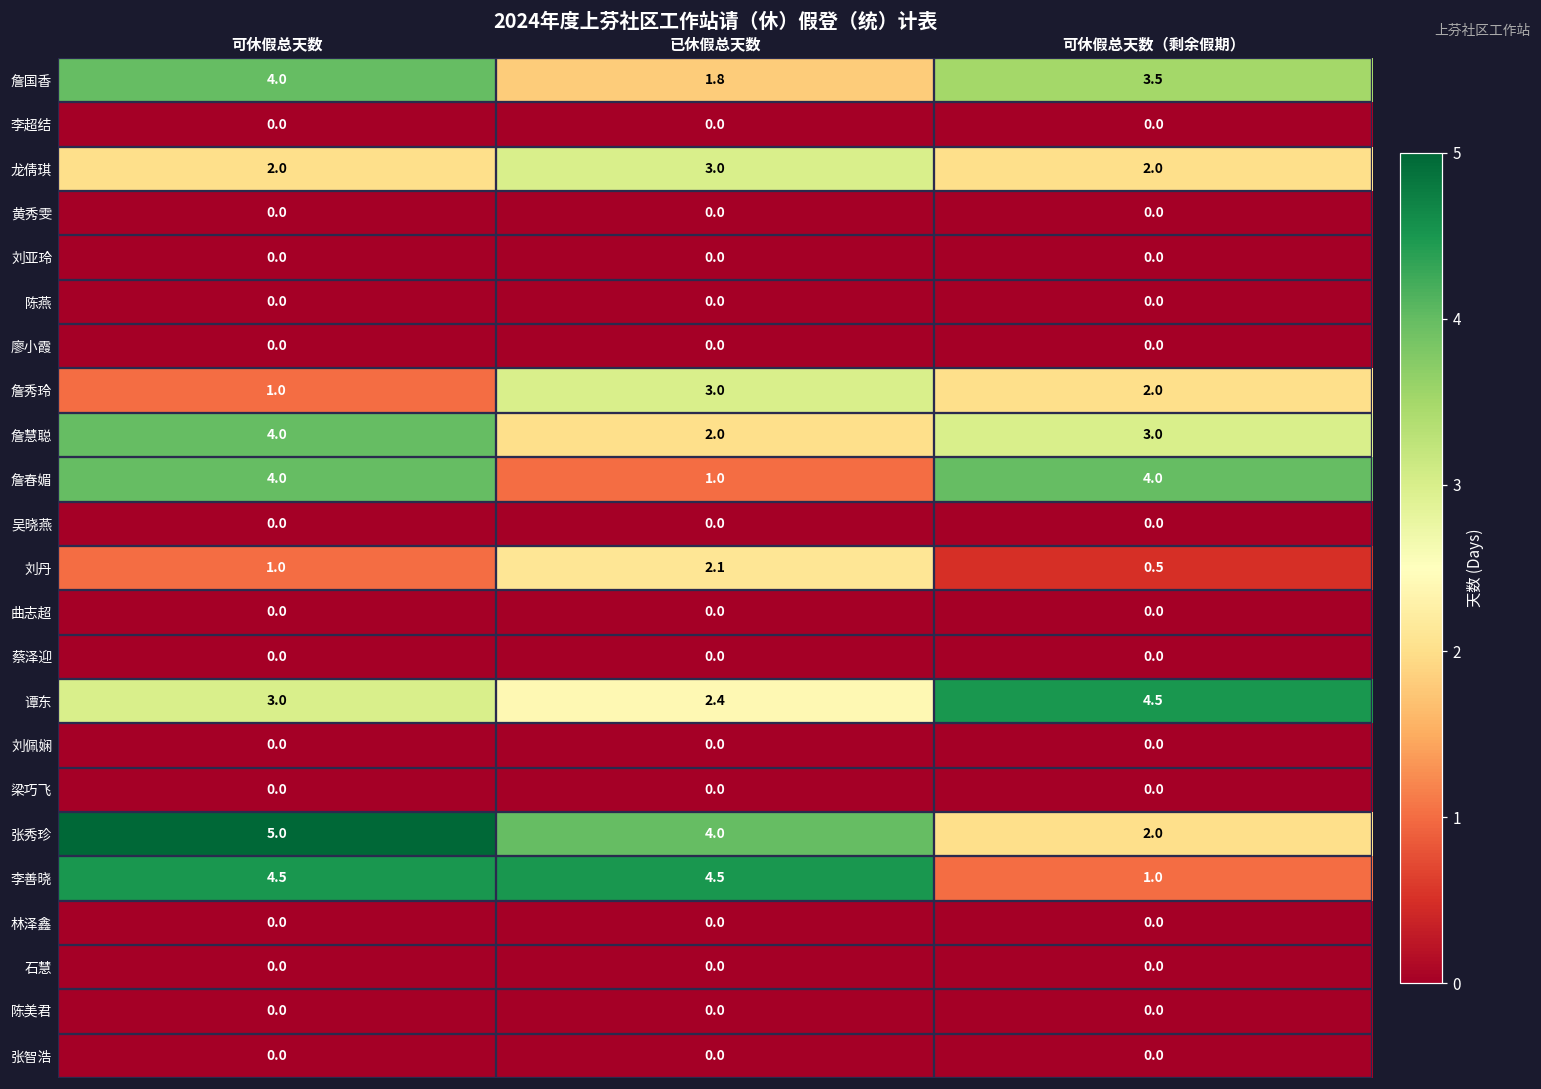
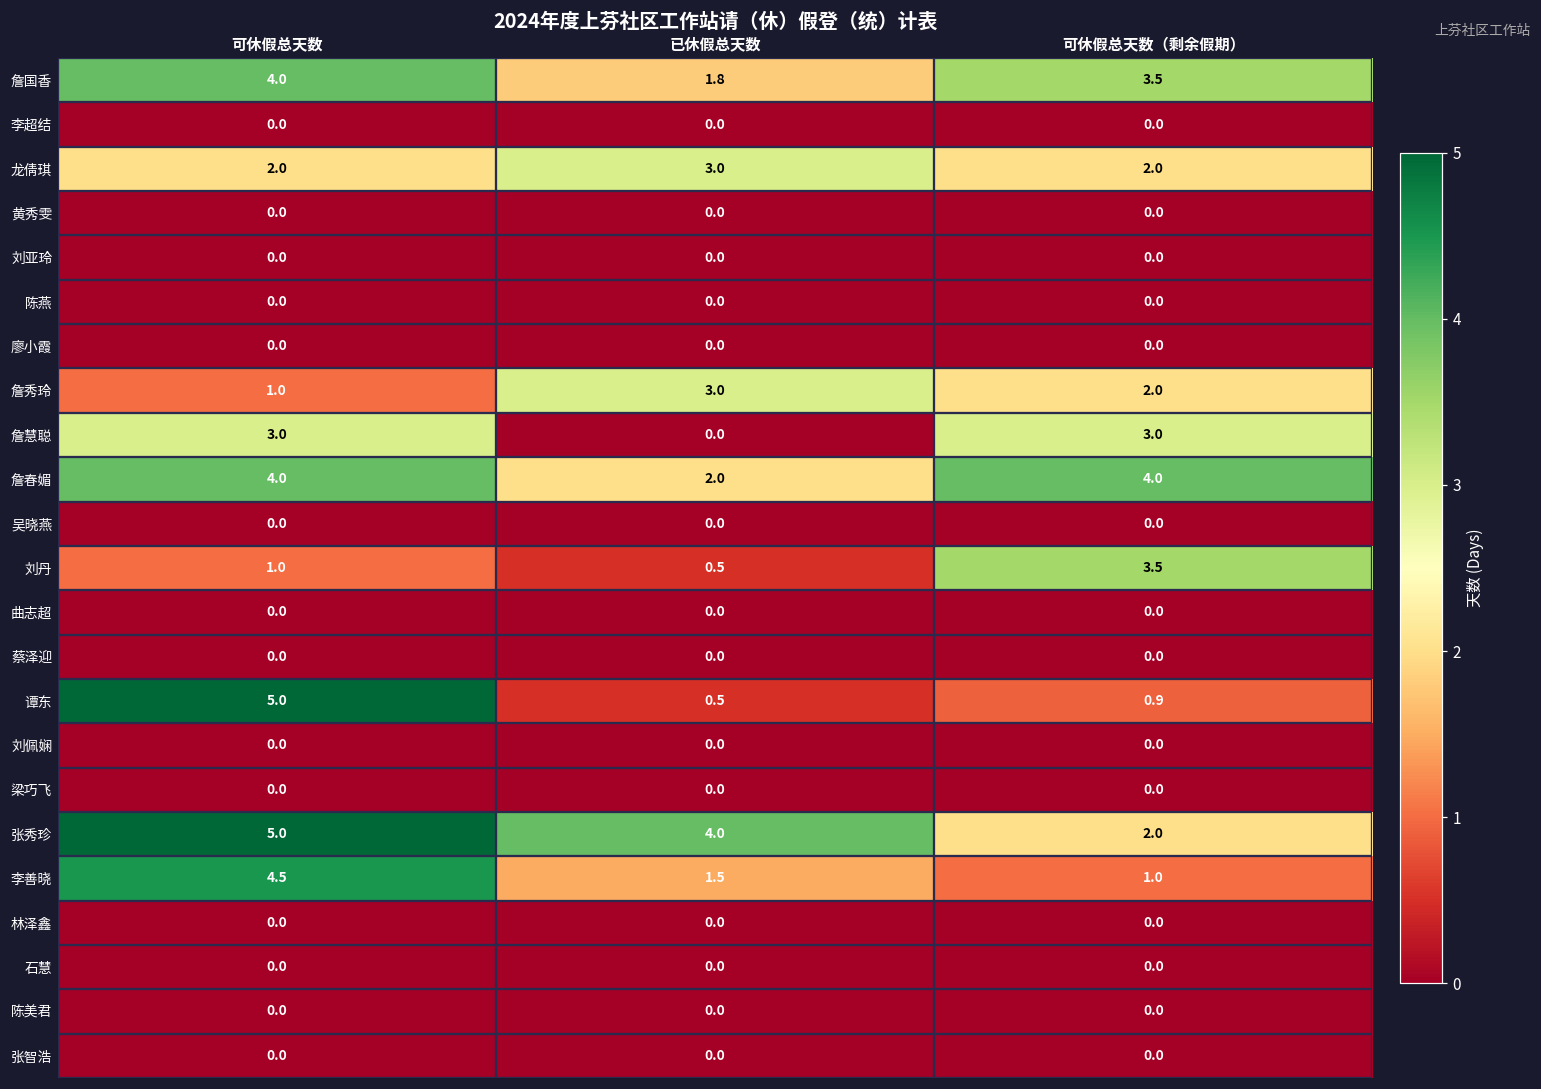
詹慧聪, 可休假总天数: 4.0 -> 3.0
詹慧聪, 已休假总天数: 2.0 -> 0.0
詹春媚, 已休假总天数: 1.0 -> 2.0
刘丹, 已休假总天数: 2.1 -> 0.5
刘丹, 可休假总天数（剩余假期）: 0.5 -> 3.5
谭东, 可休假总天数: 3.0 -> 5.0
谭东, 已休假总天数: 2.4 -> 0.5
谭东, 可休假总天数（剩余假期）: 4.5 -> 0.9
李善晓, 已休假总天数: 4.5 -> 1.5
